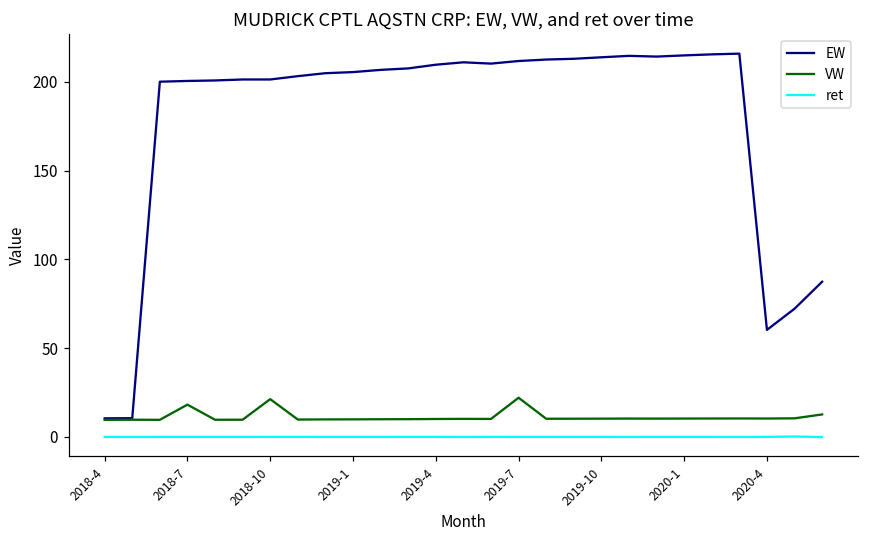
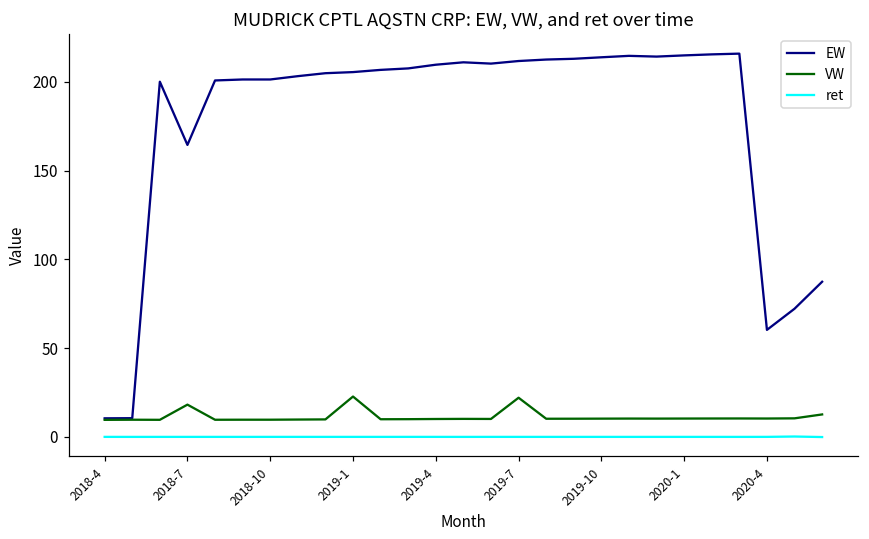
EW, 2018-7: 201 -> 164
VW, 2018-10: 21 -> 10
VW, 2019-1: 10 -> 23
